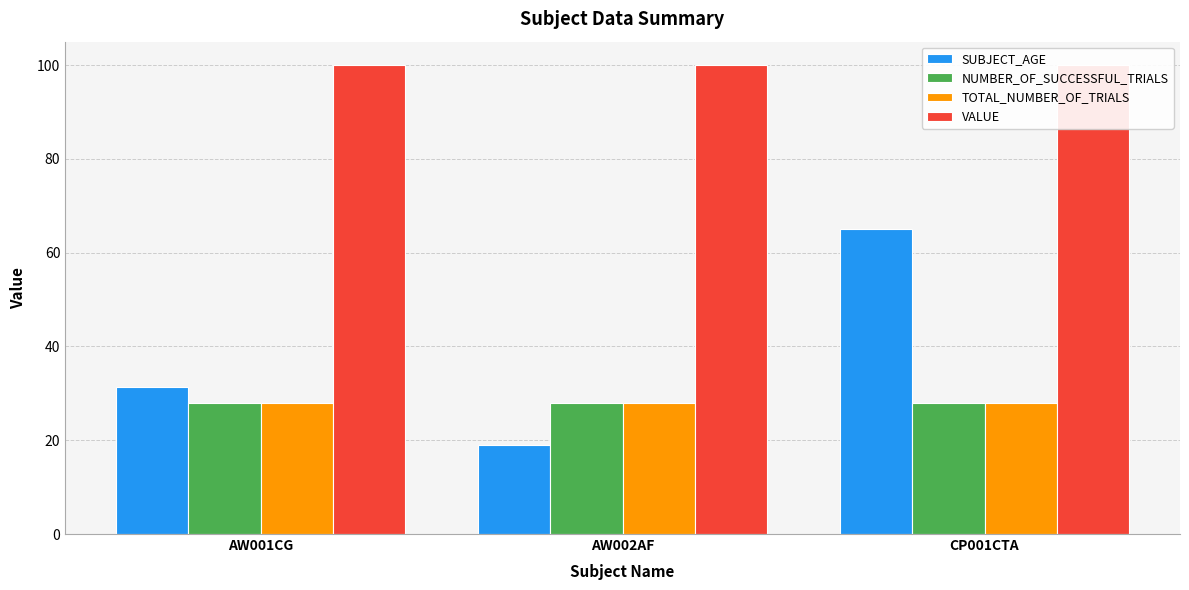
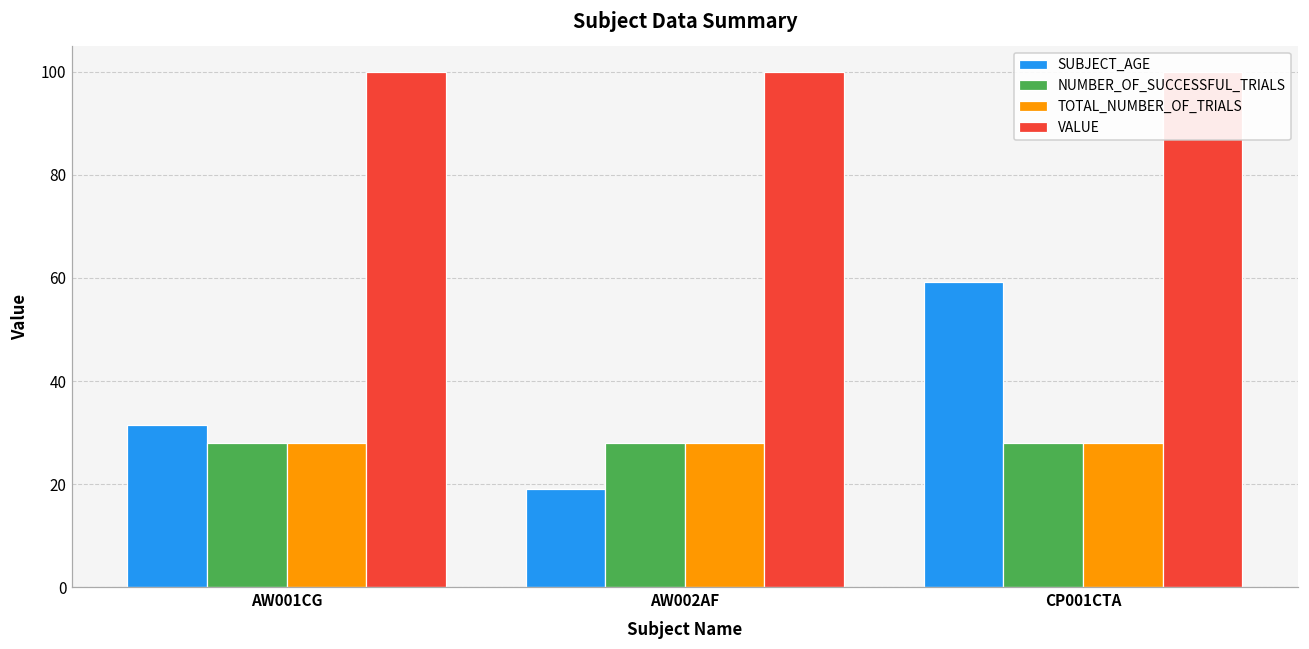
SUBJECT_AGE, CP001CTA: 65 -> 59
